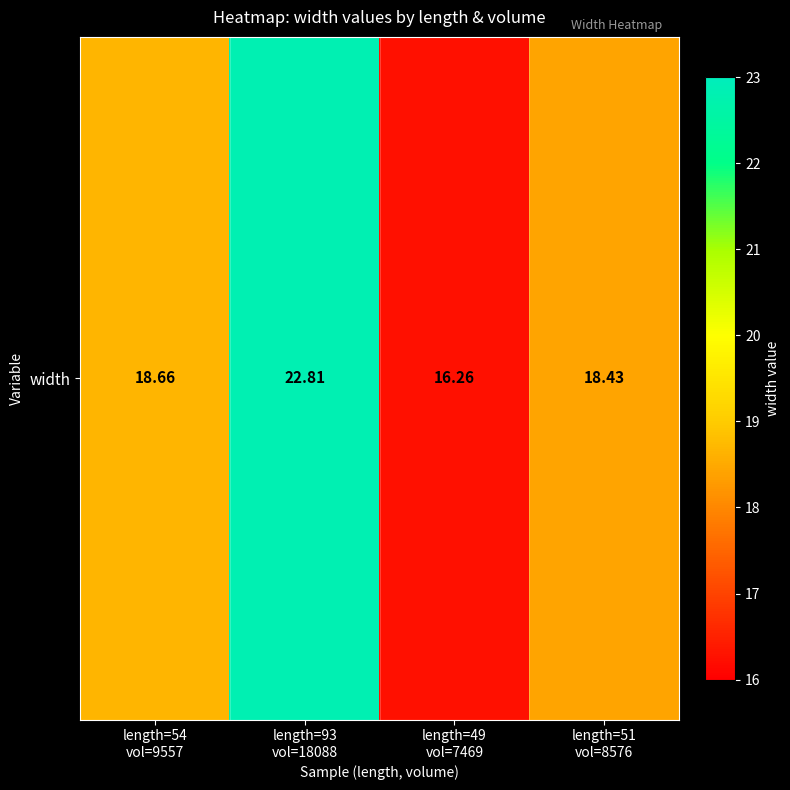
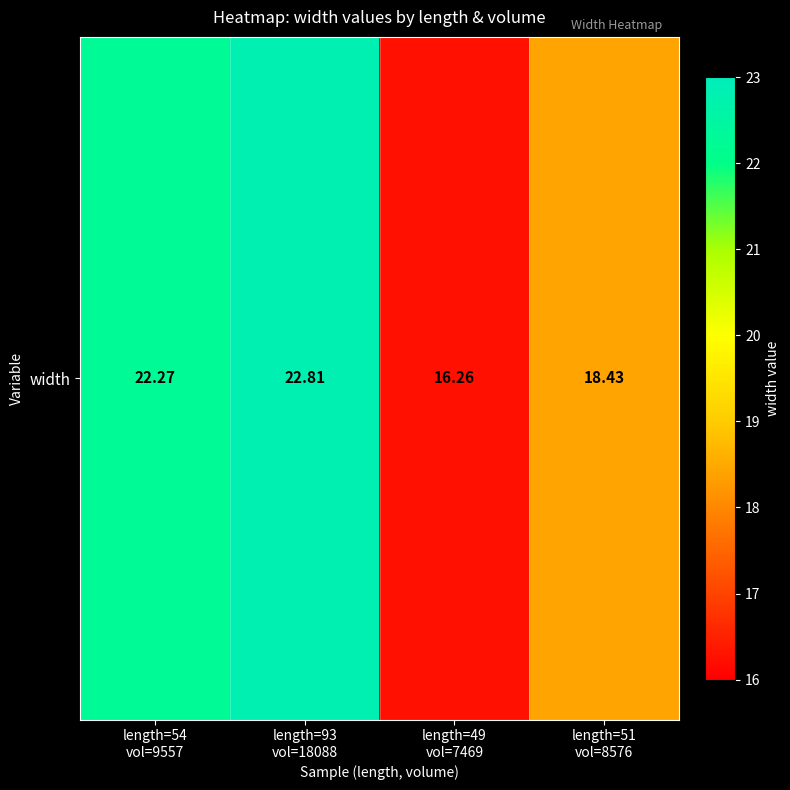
width, length=54 vol=9557: 18.66 -> 22.27
